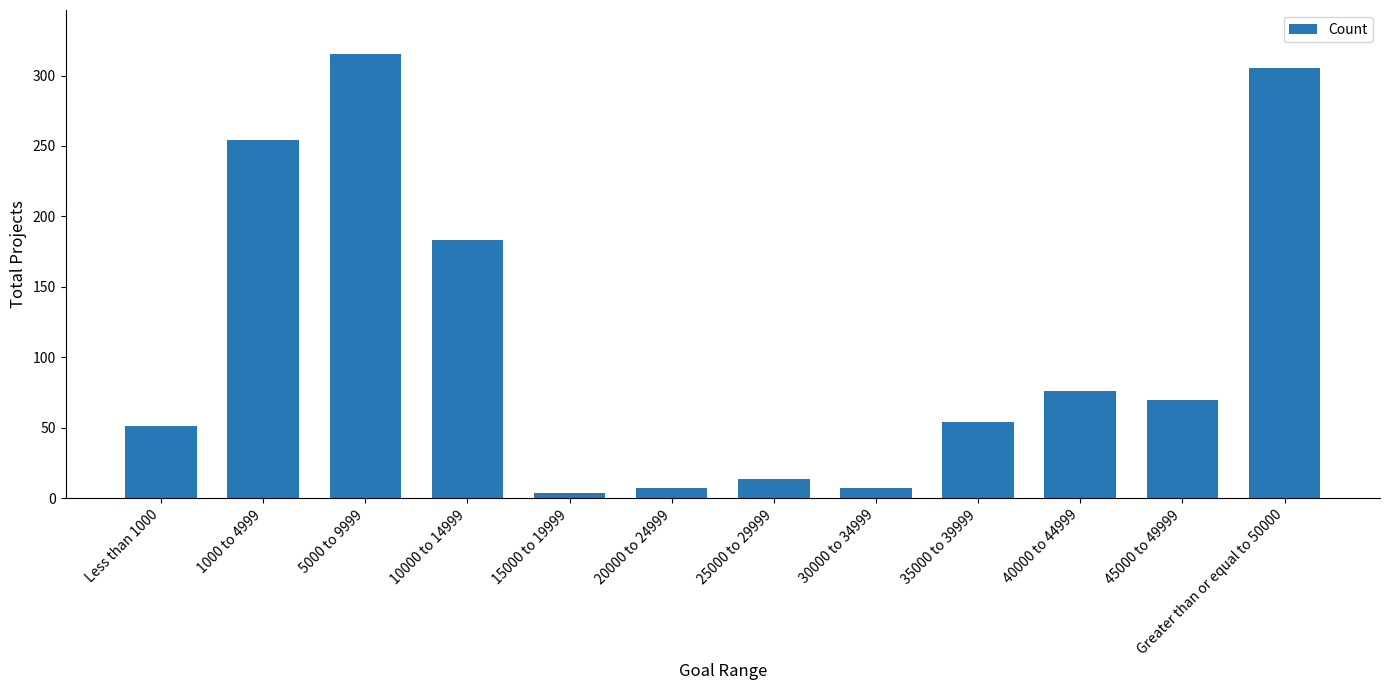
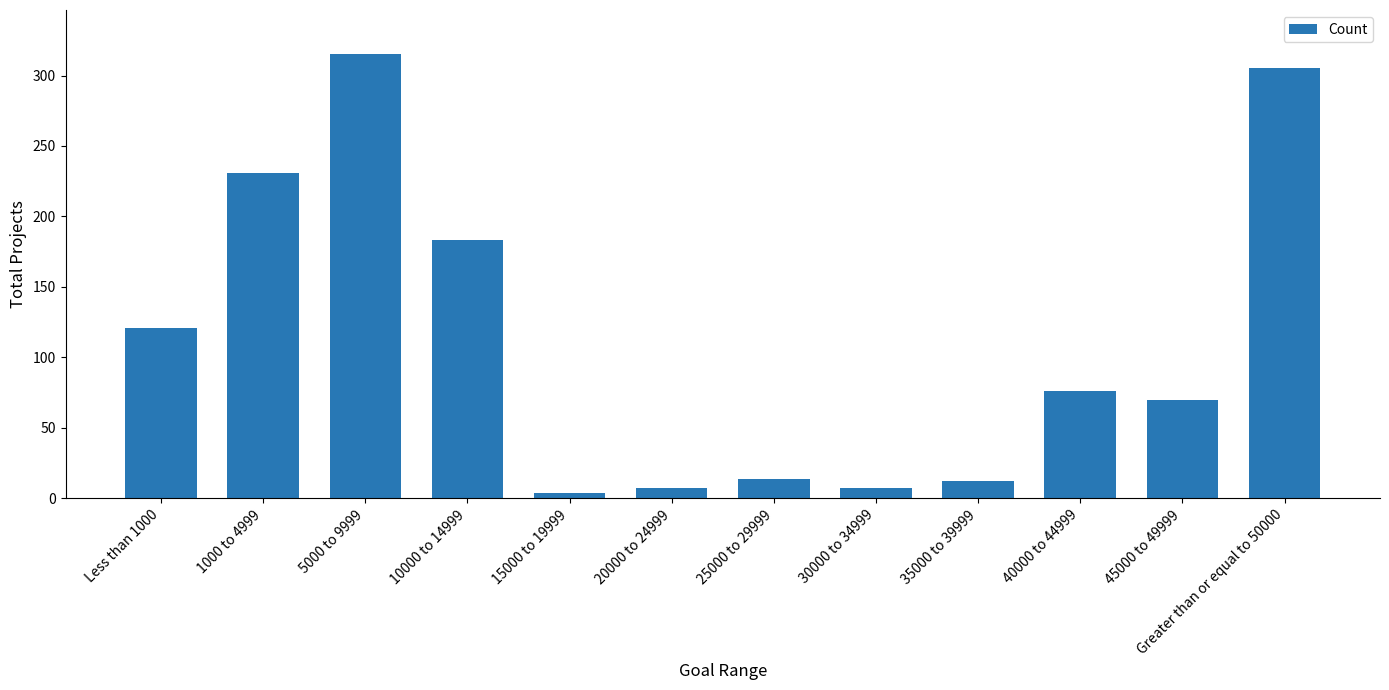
Less than 1000: 51 -> 121
1000 to 4999: 254 -> 231
35000 to 39999: 54 -> 12
